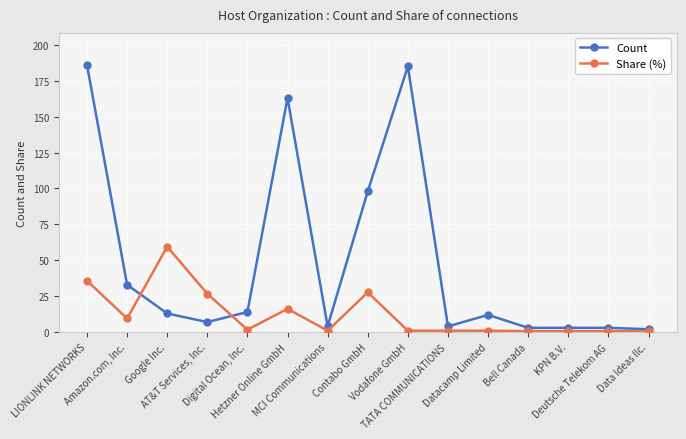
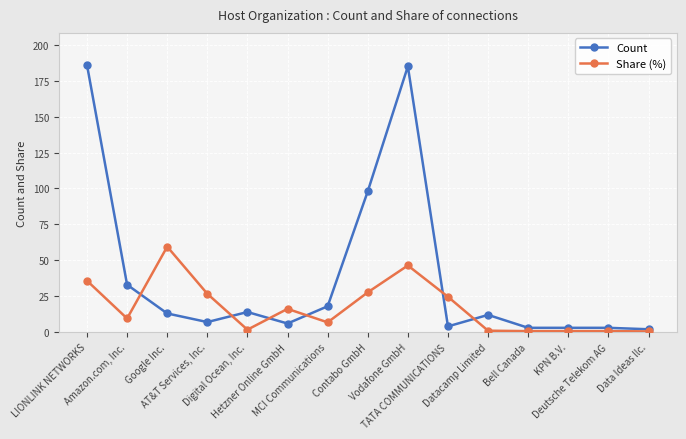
Count, Hetzner Online GmbH: 163 -> 6
Count, MCI Communications: 4 -> 18
Share (%), MCI Communications: 1 -> 7
Share (%), Vodafone GmbH: 1 -> 46
Share (%), TATA COMMUNICATIONS: 1 -> 25
